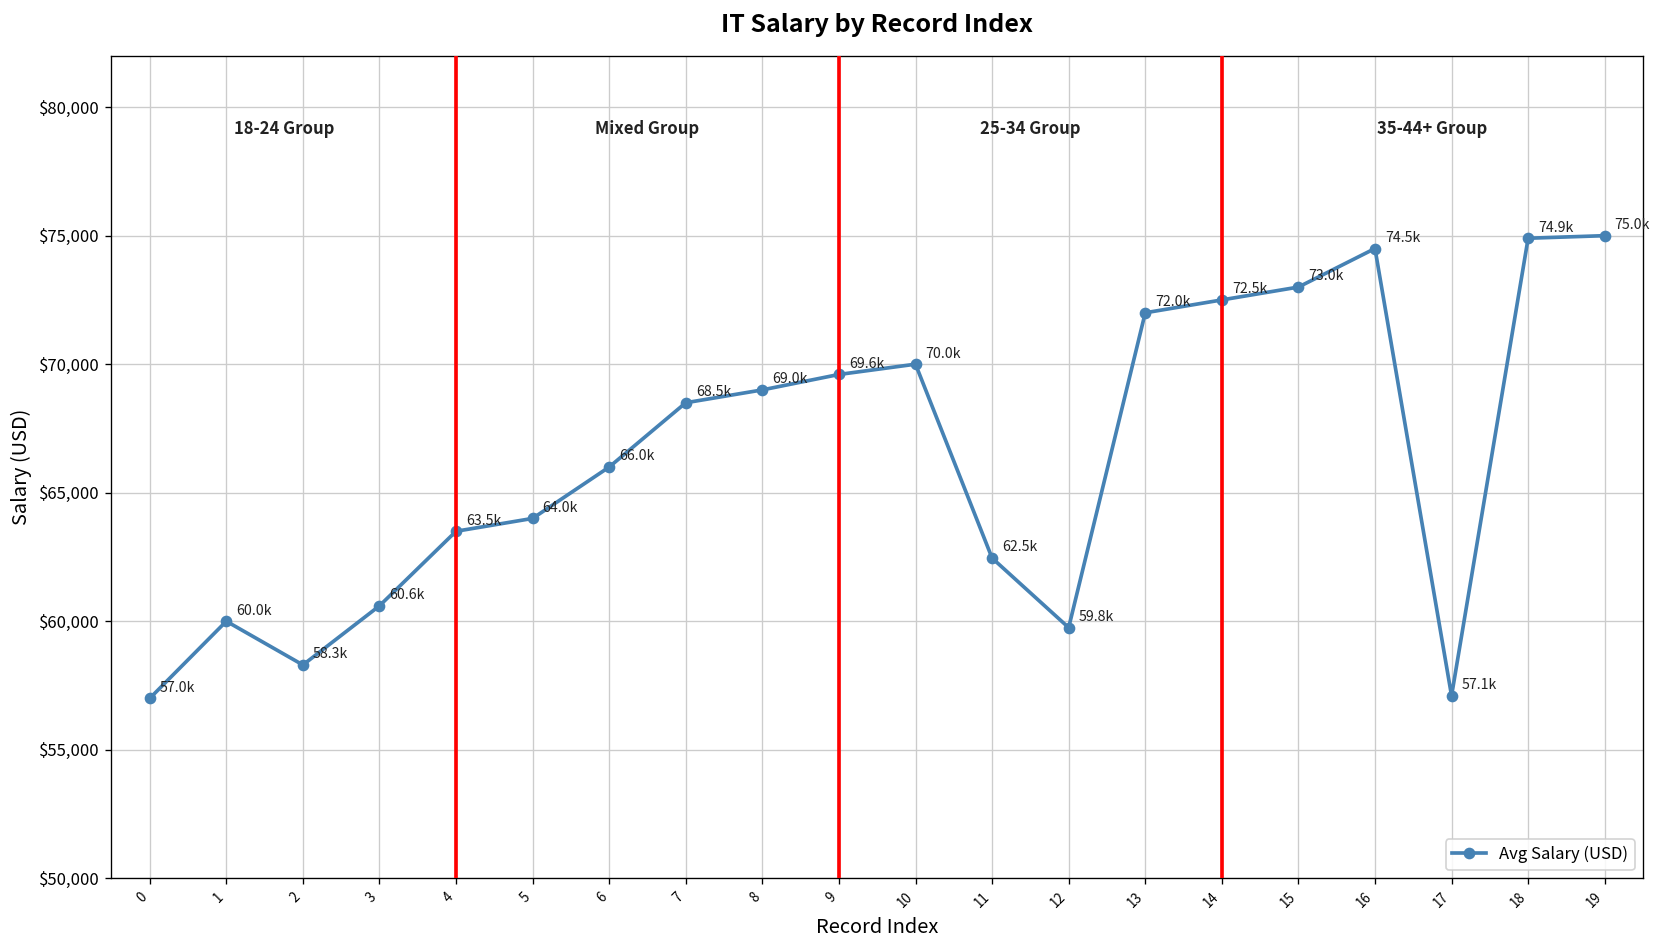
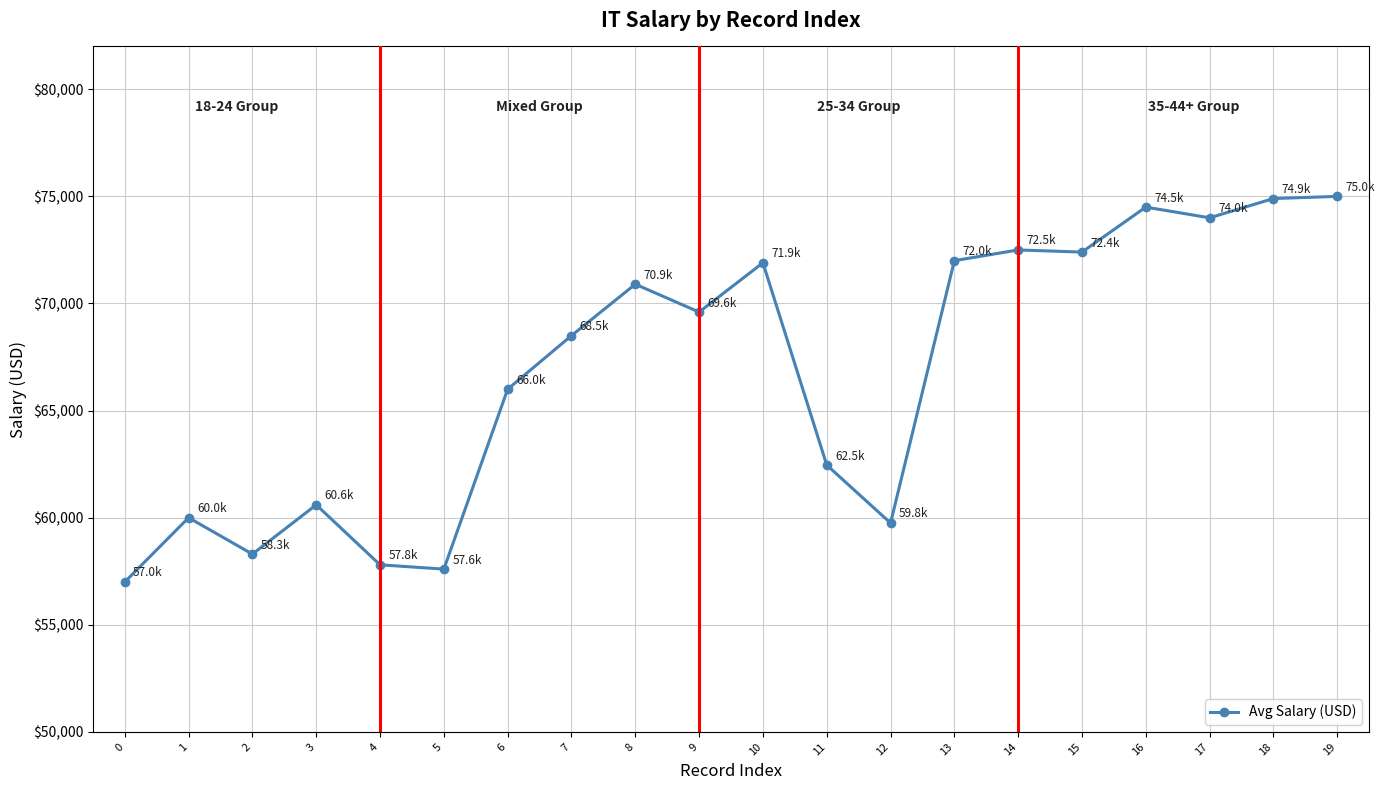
4: 63.5k -> 57.8k
5: 64.0k -> 57.6k
8: 69.0k -> 70.9k
10: 70.0k -> 71.9k
15: 73.0k -> 72.4k
17: 57.1k -> 74.0k
